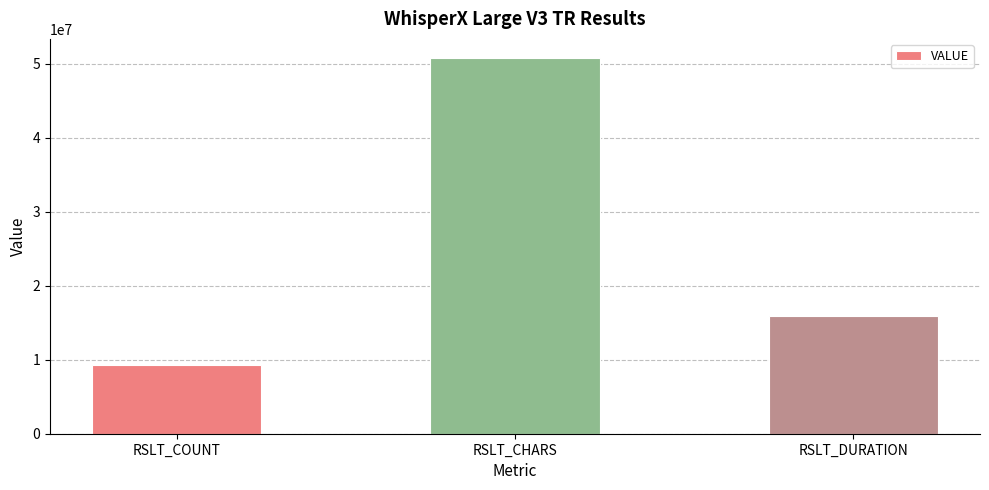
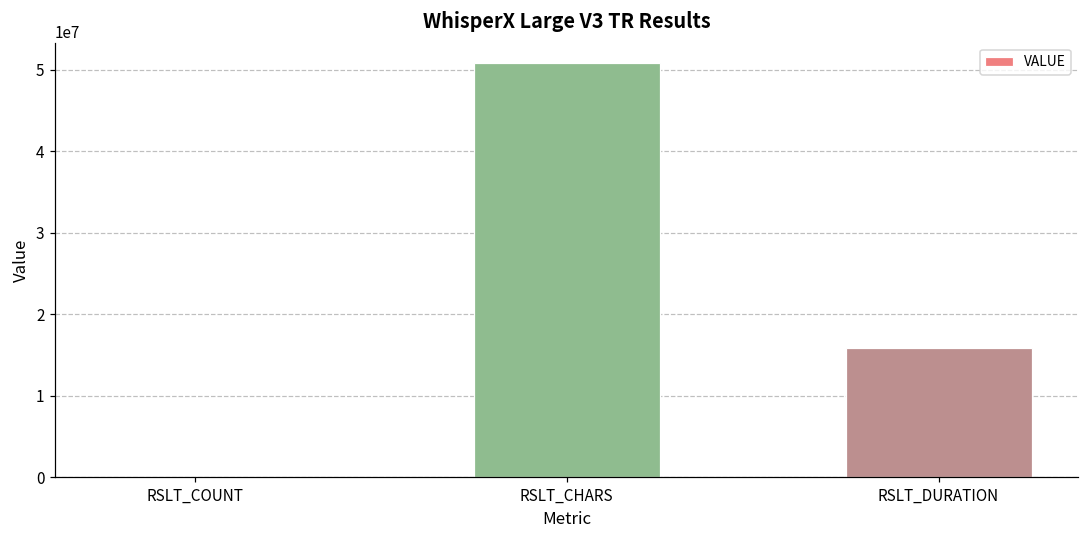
RSLT_COUNT: 9000000 -> 0
